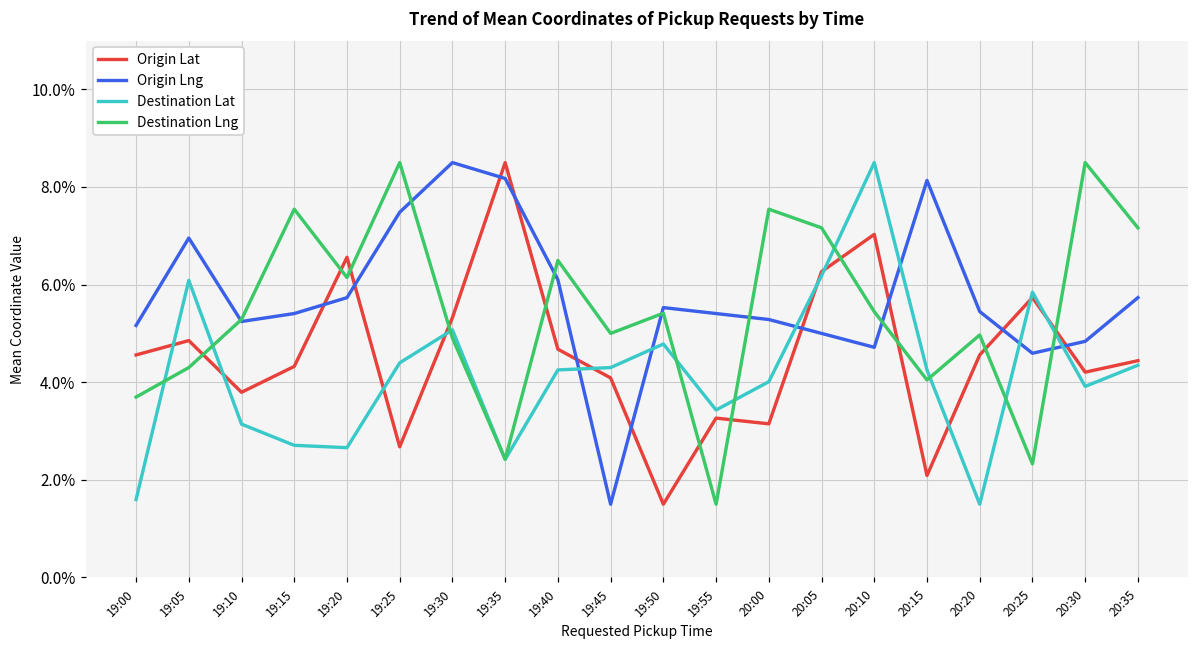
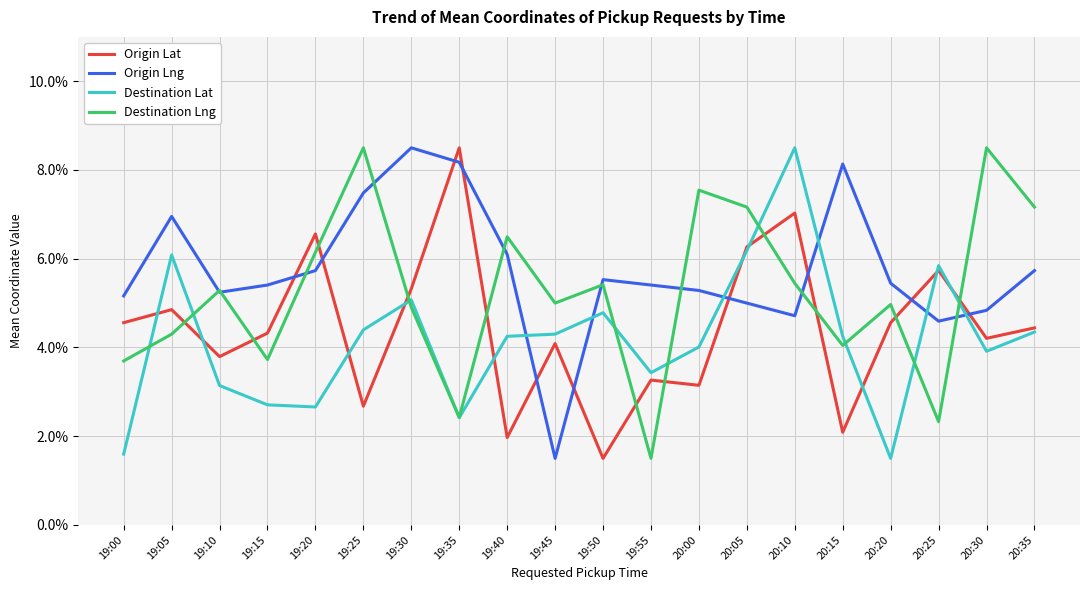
Destination Lng, 19:15: 7.5% -> 3.7%
Origin Lat, 19:40: 4.7% -> 2.0%
